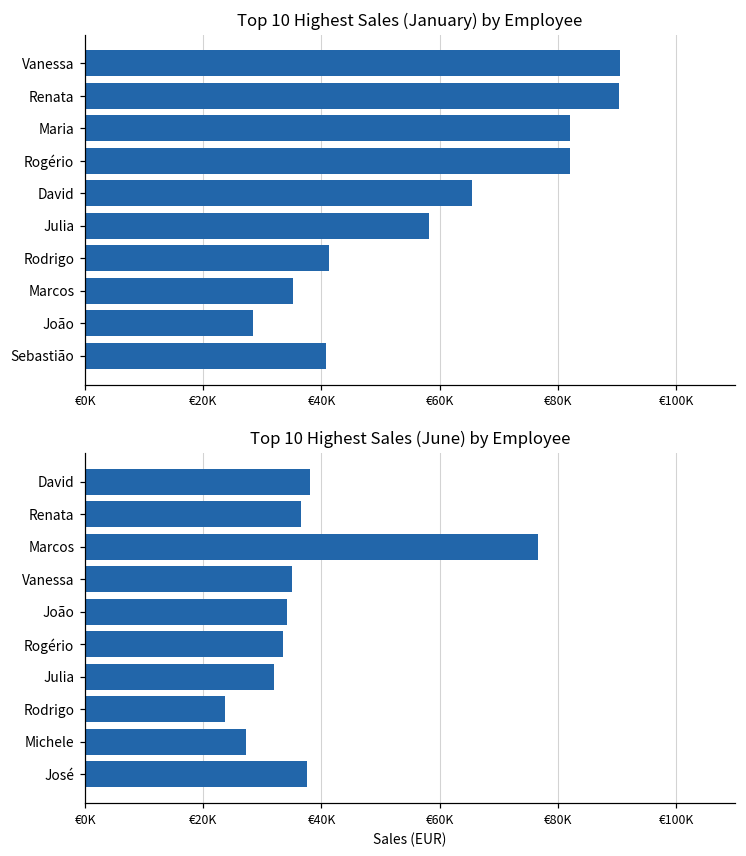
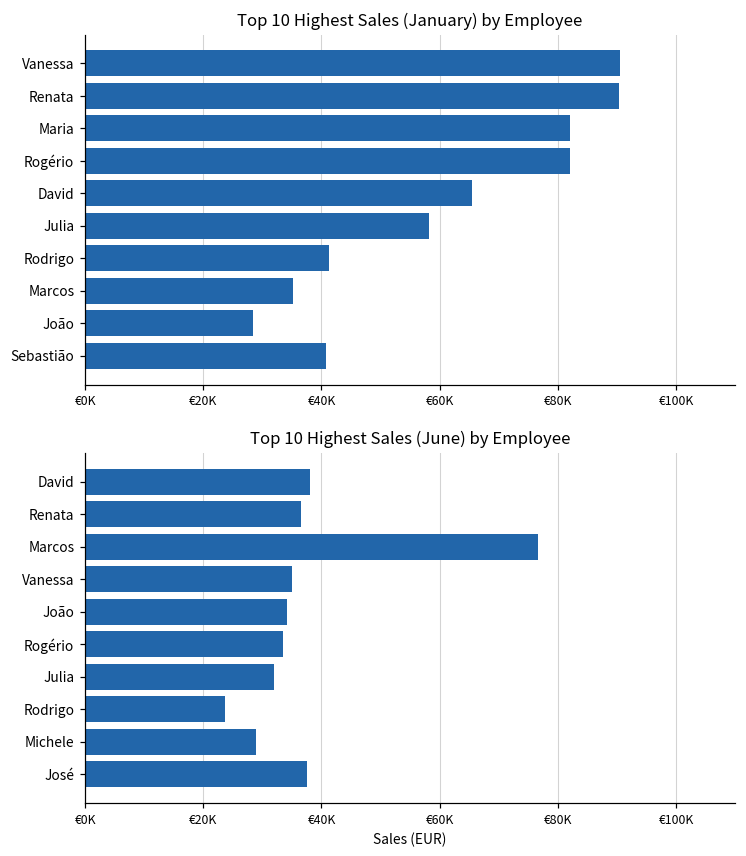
Top 10 Highest Sales (June) by Employee, Michele: €27000 -> €29000
